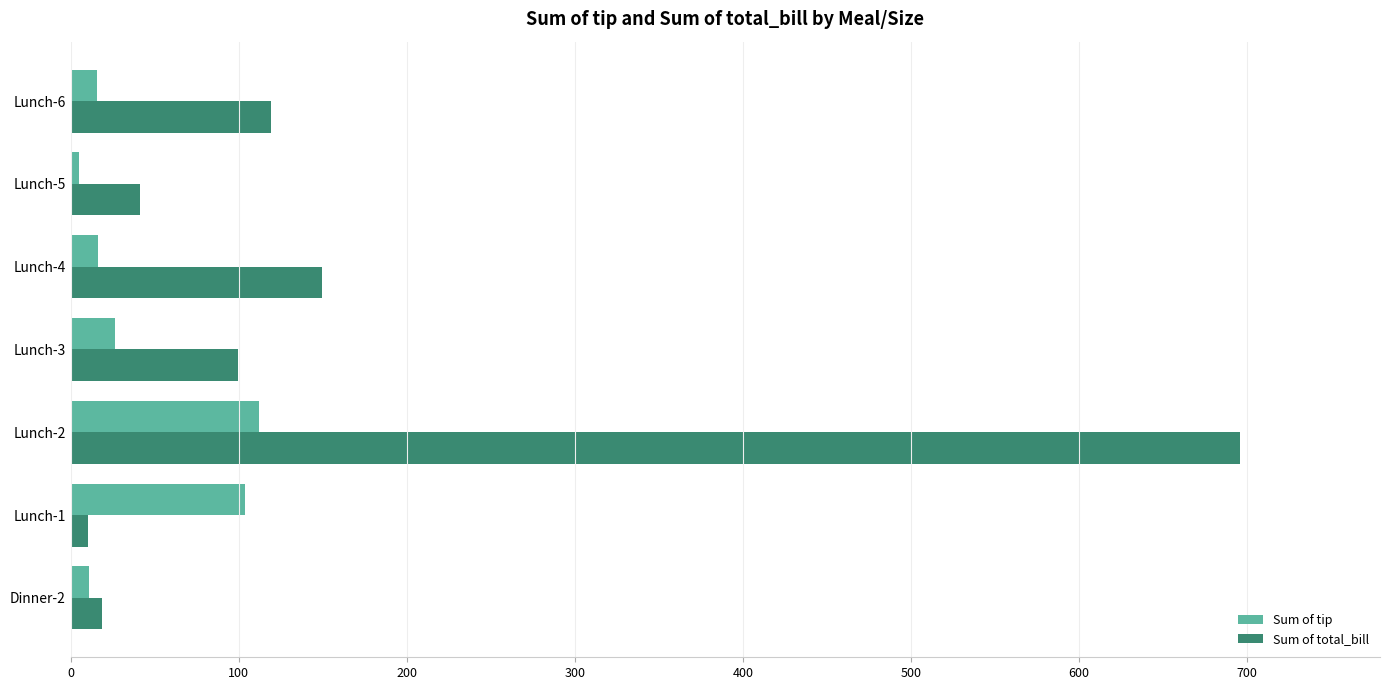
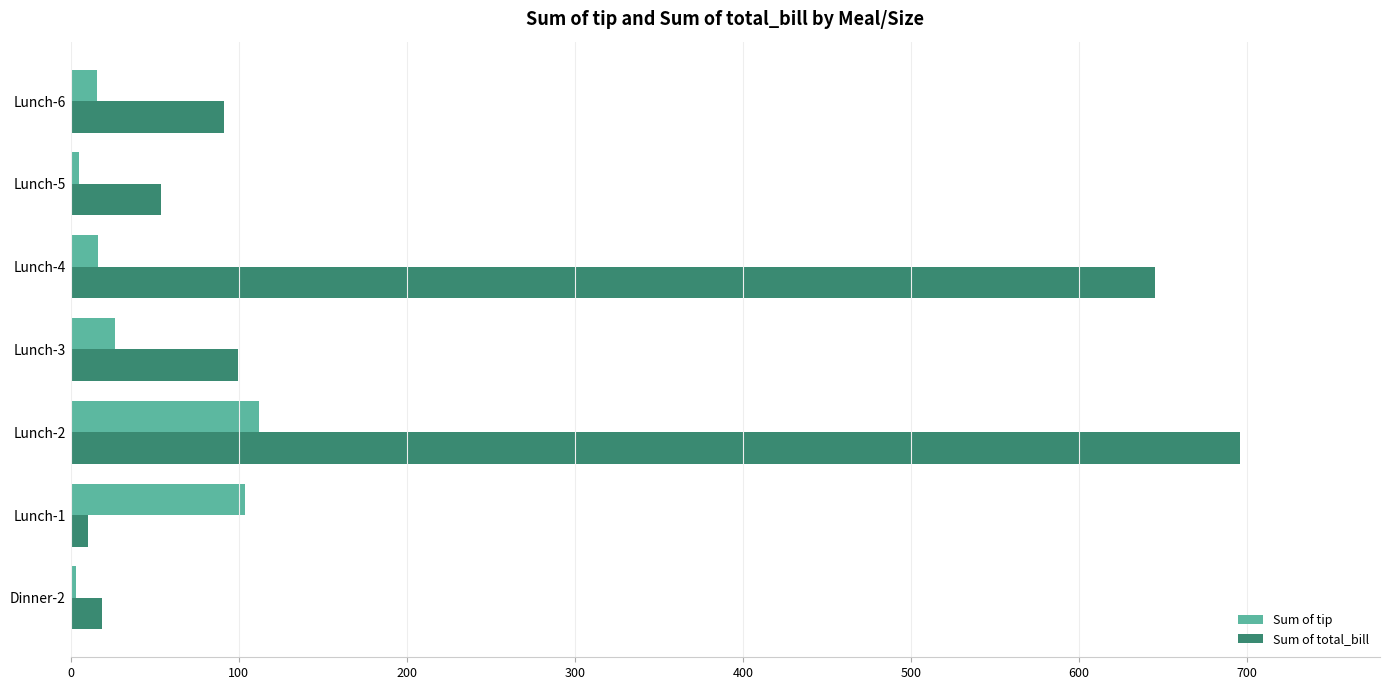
Sum of total_bill, Lunch-6: 119 -> 91
Sum of total_bill, Lunch-5: 41 -> 54
Sum of total_bill, Lunch-4: 150 -> 645
Sum of tip, Dinner-2: 11 -> 3
